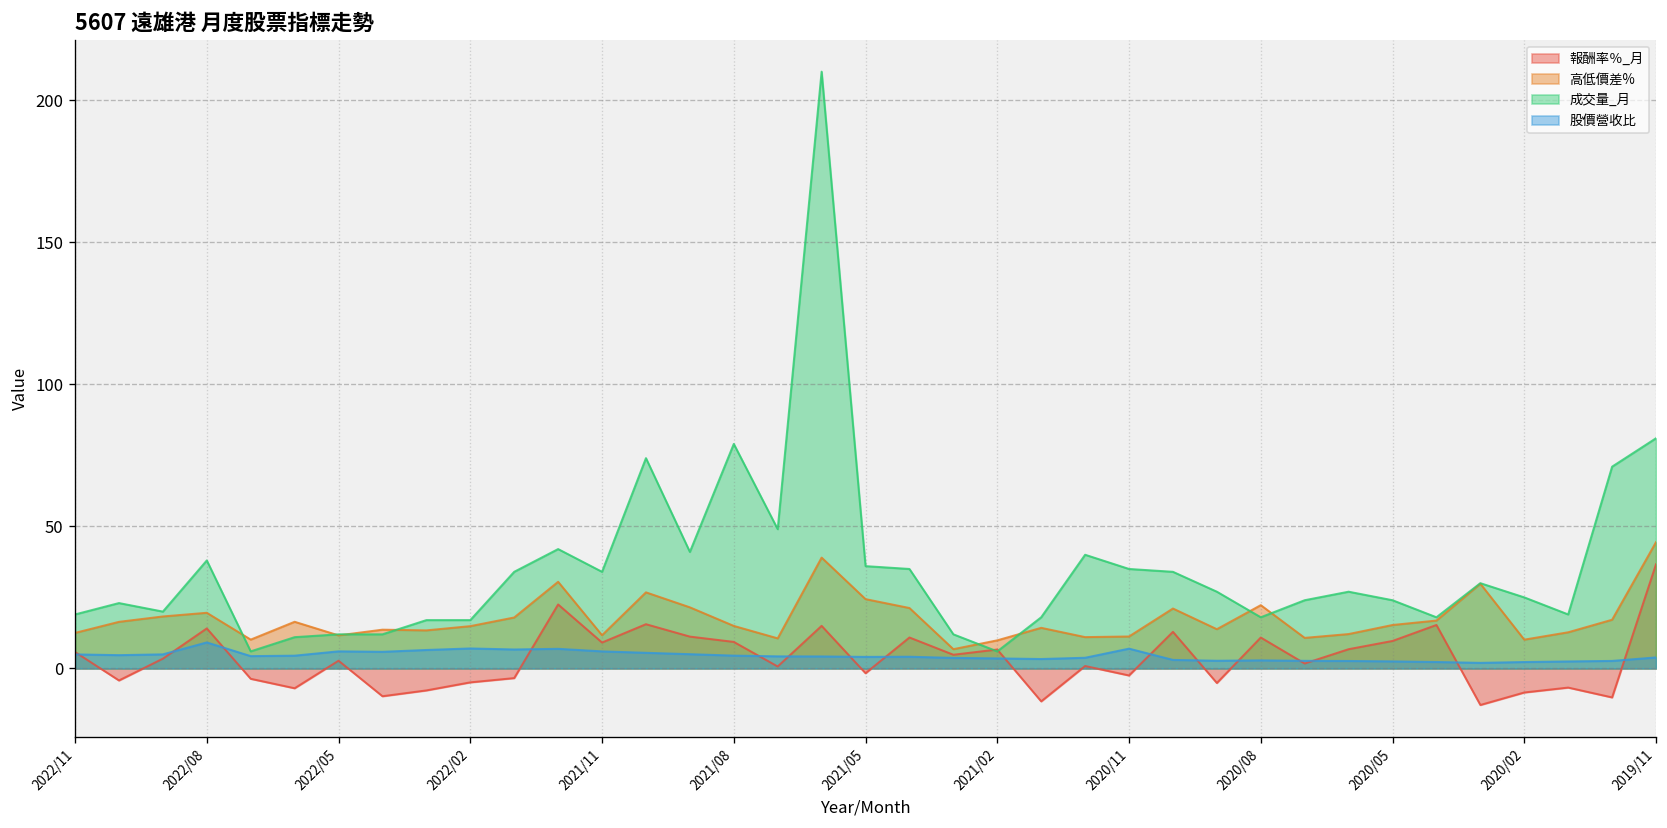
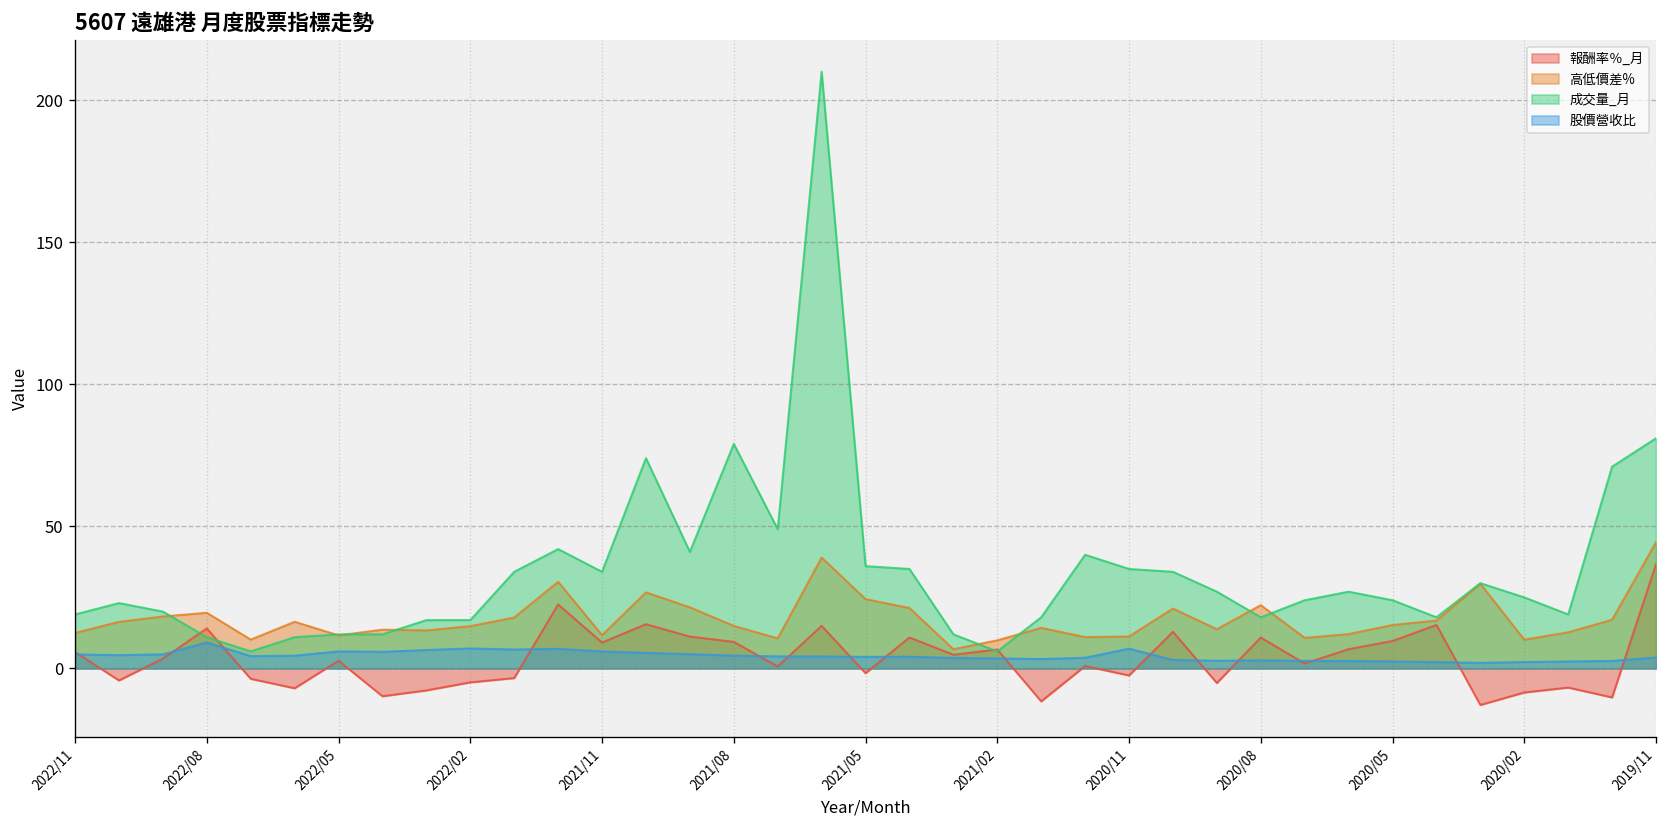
成交量_月, 2022/08: 38 -> 11
